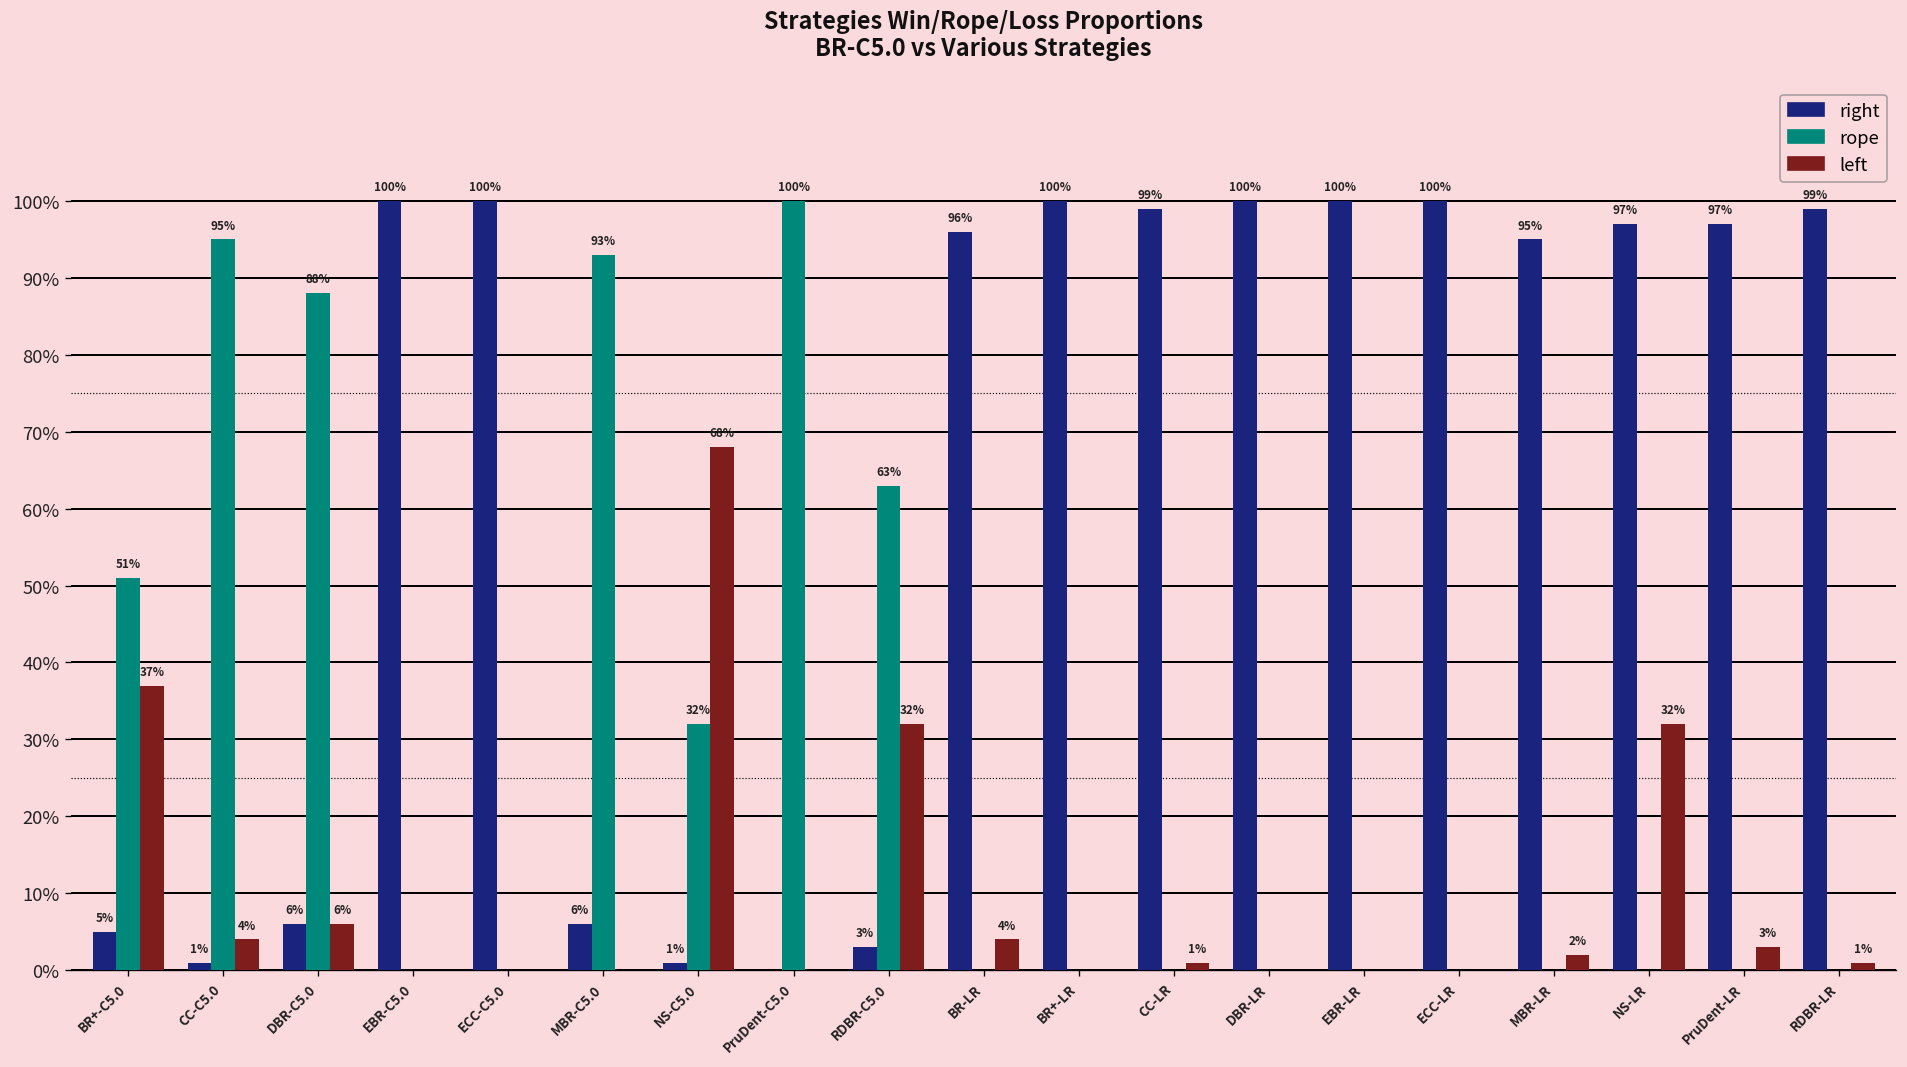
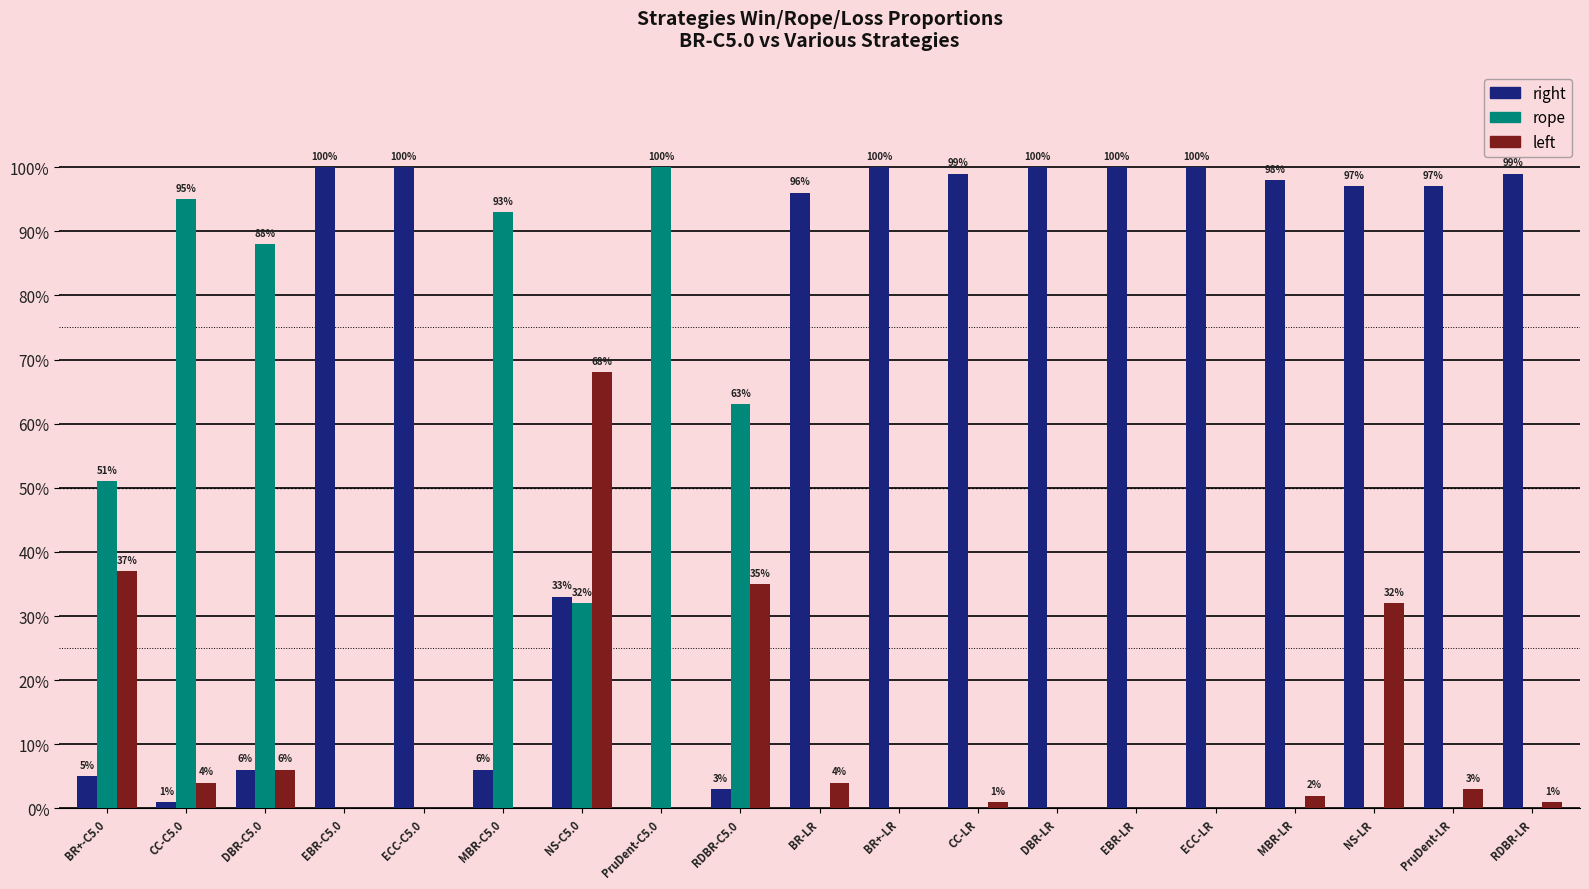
right, NS-C5.0: 1% -> 33%
left, RDBR-C5.0: 32% -> 35%
right, MBR-LR: 95% -> 98%
